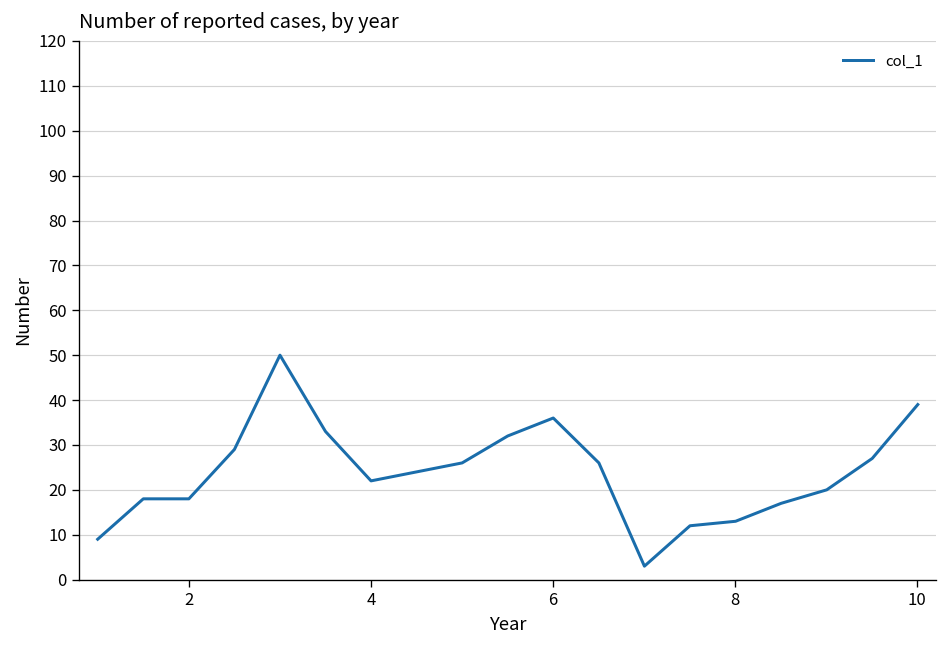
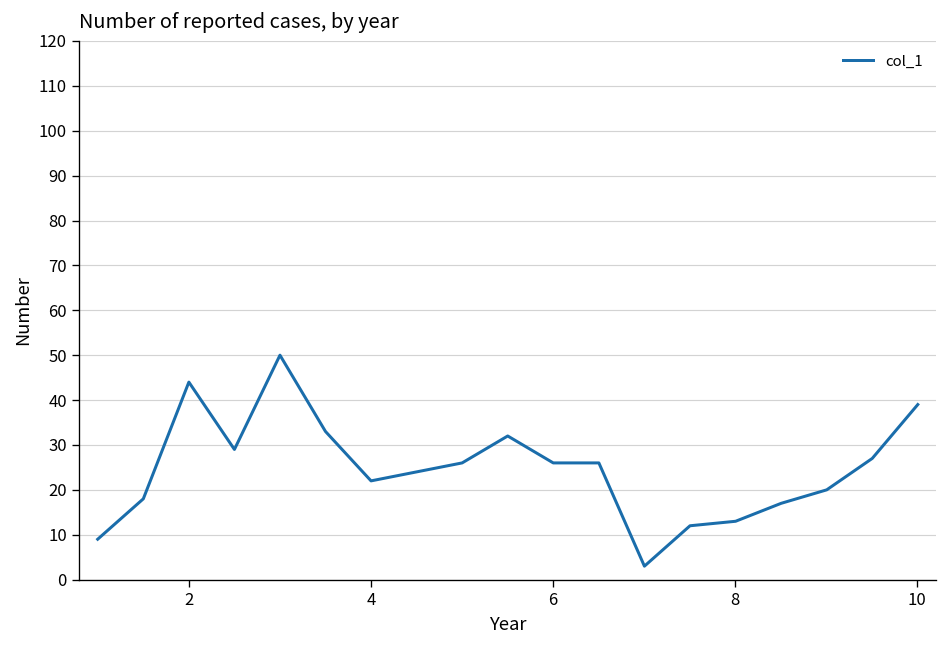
2: 18 -> 44
6: 36 -> 26
